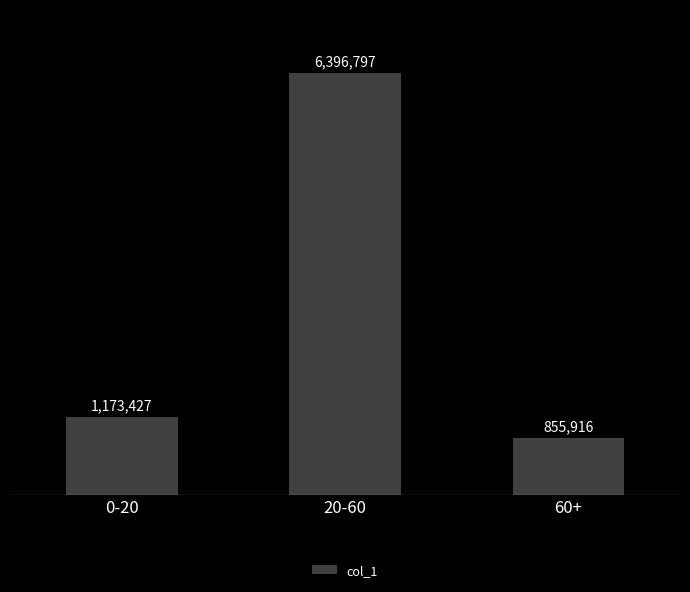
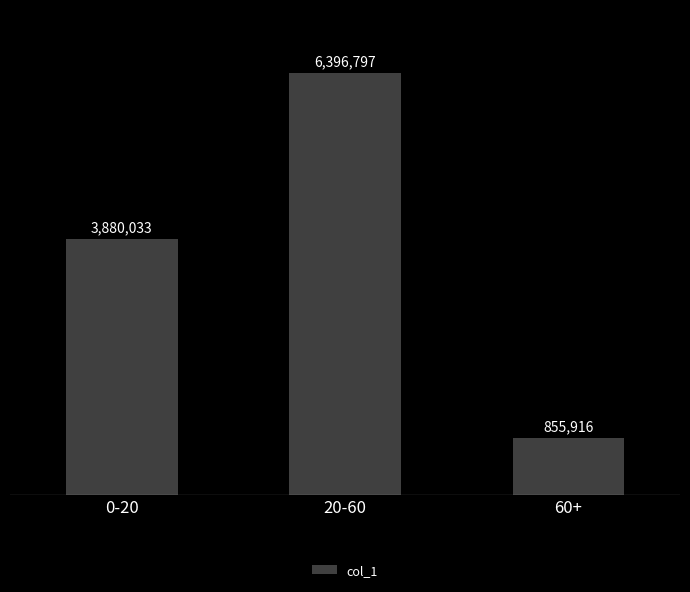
0-20: 1,173,427 -> 3,880,033
